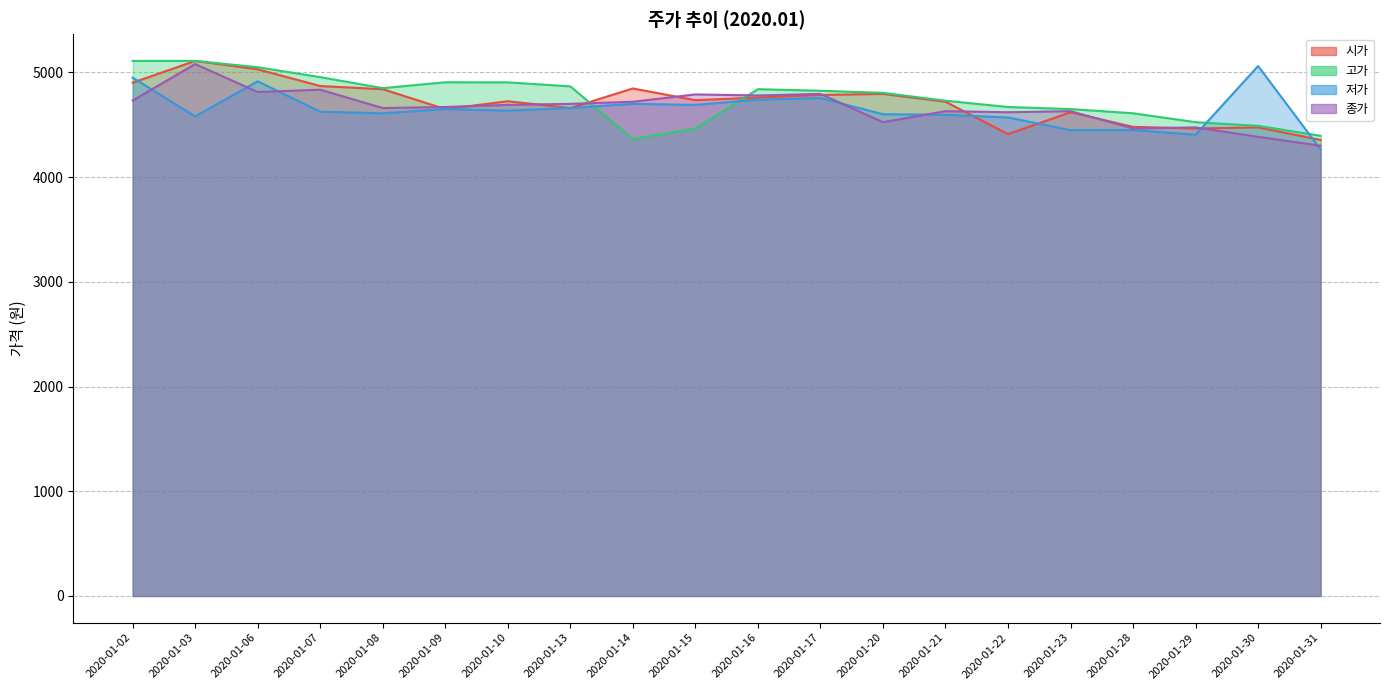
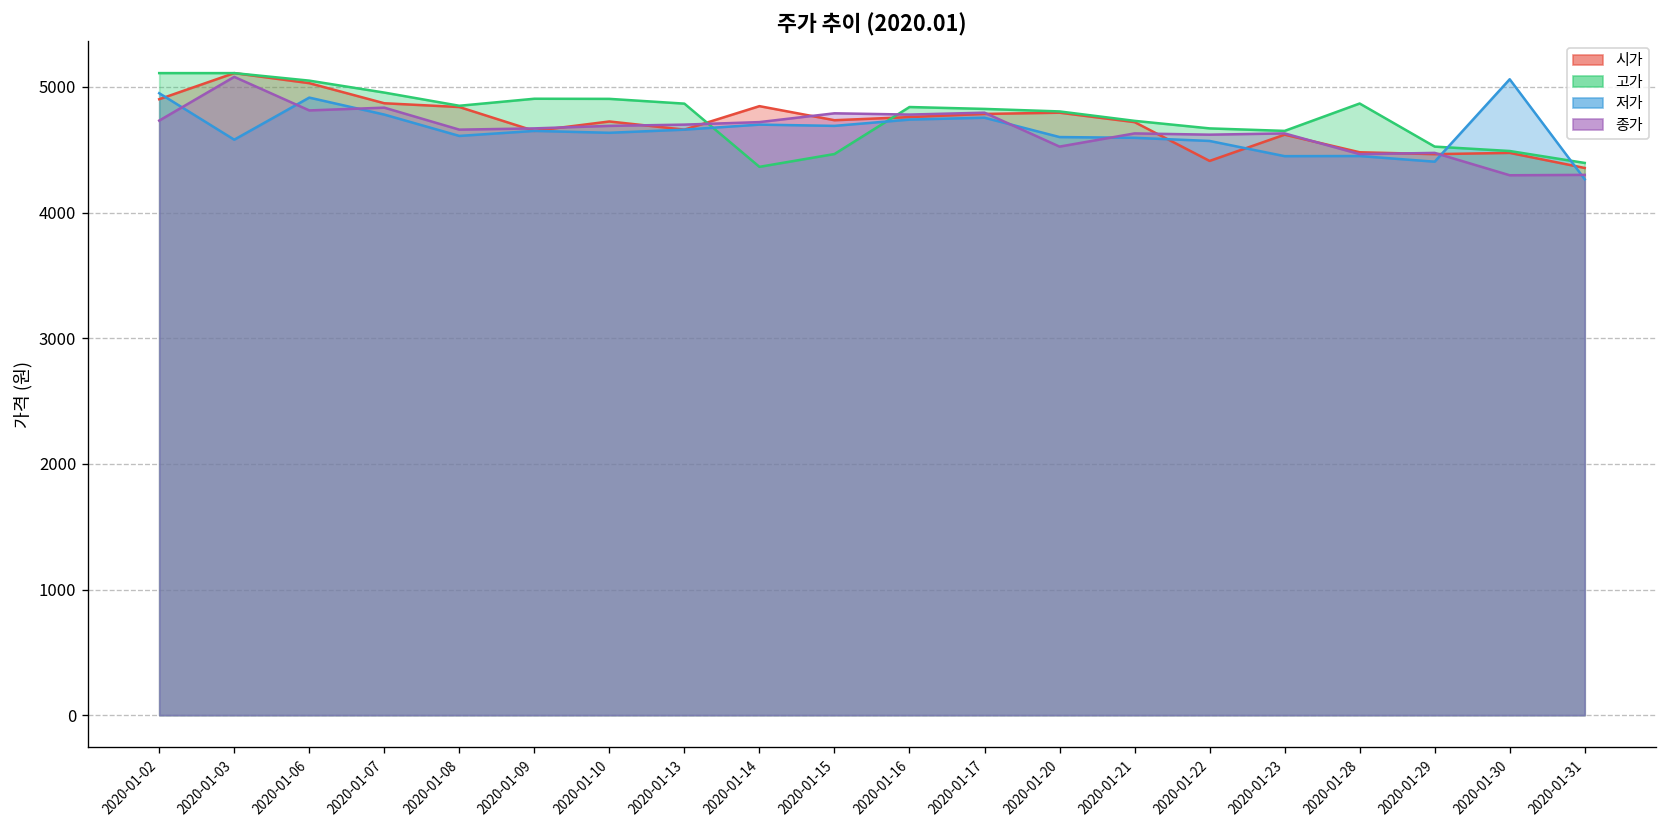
저가, 2020-01-07: 4630 -> 4780
고가, 2020-01-28: 4610 -> 4870
종가, 2020-01-30: 4390 -> 4300
